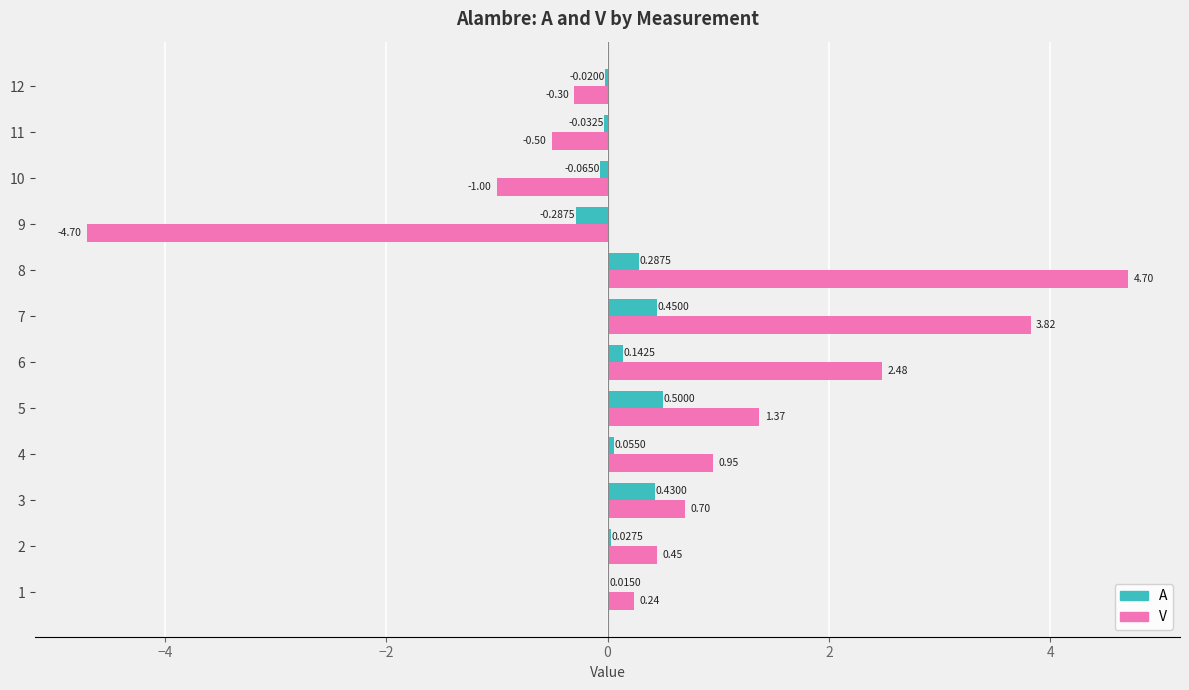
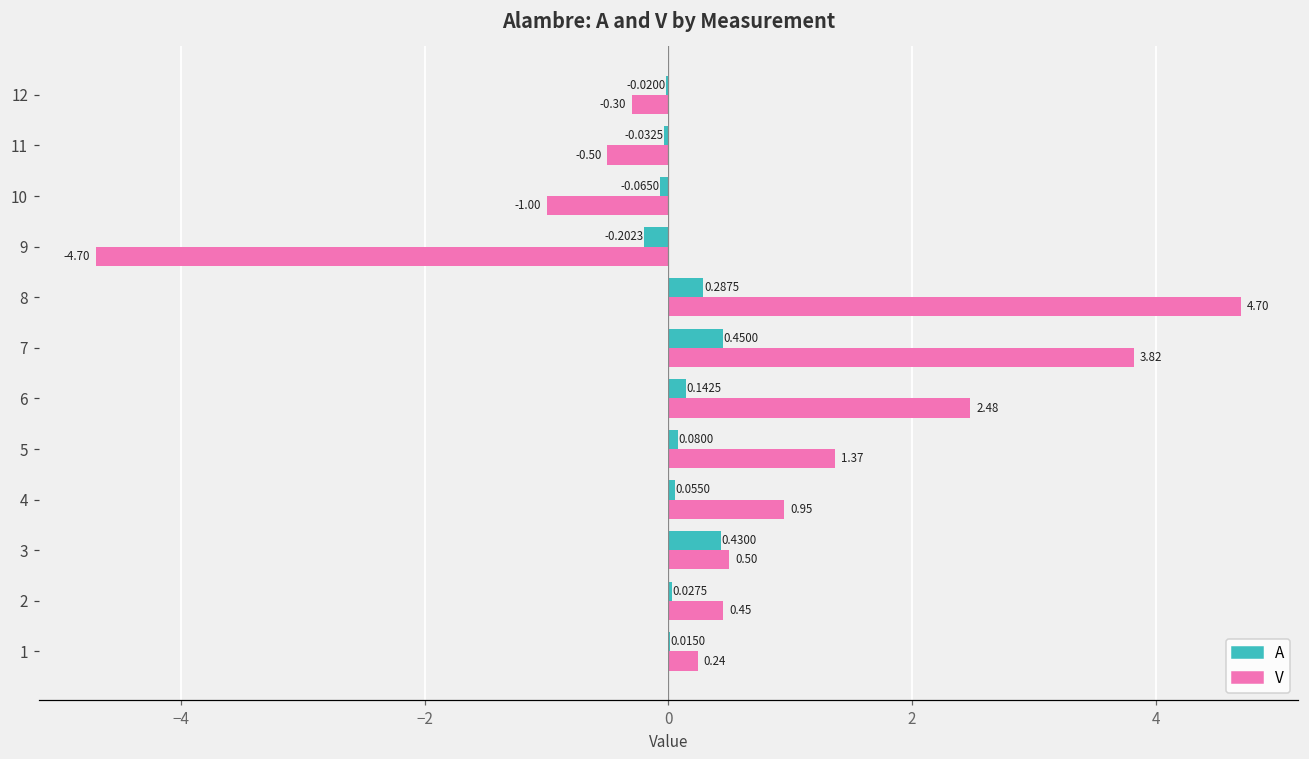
A, 9: -0.2875 -> -0.2023
A, 5: 0.5000 -> 0.0800
V, 3: 0.70 -> 0.50
